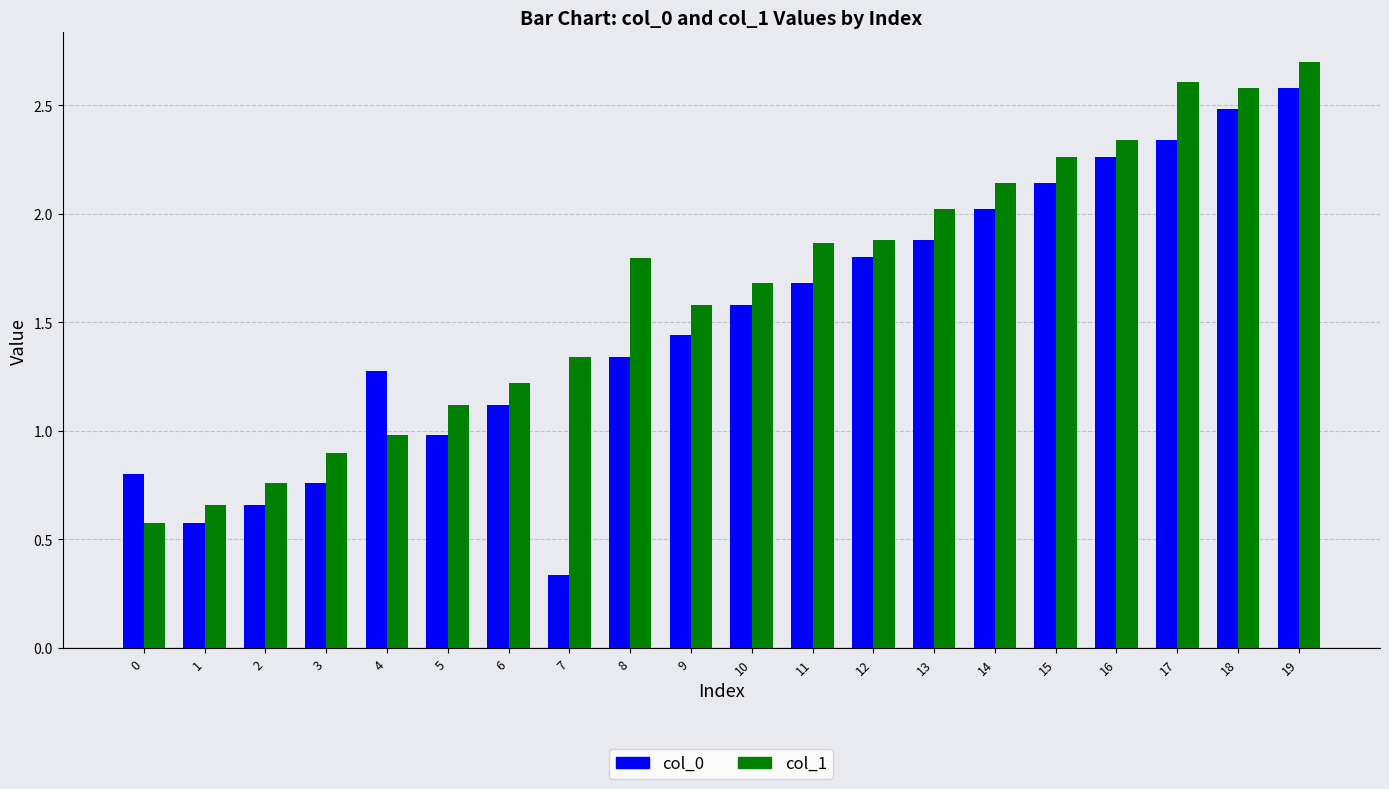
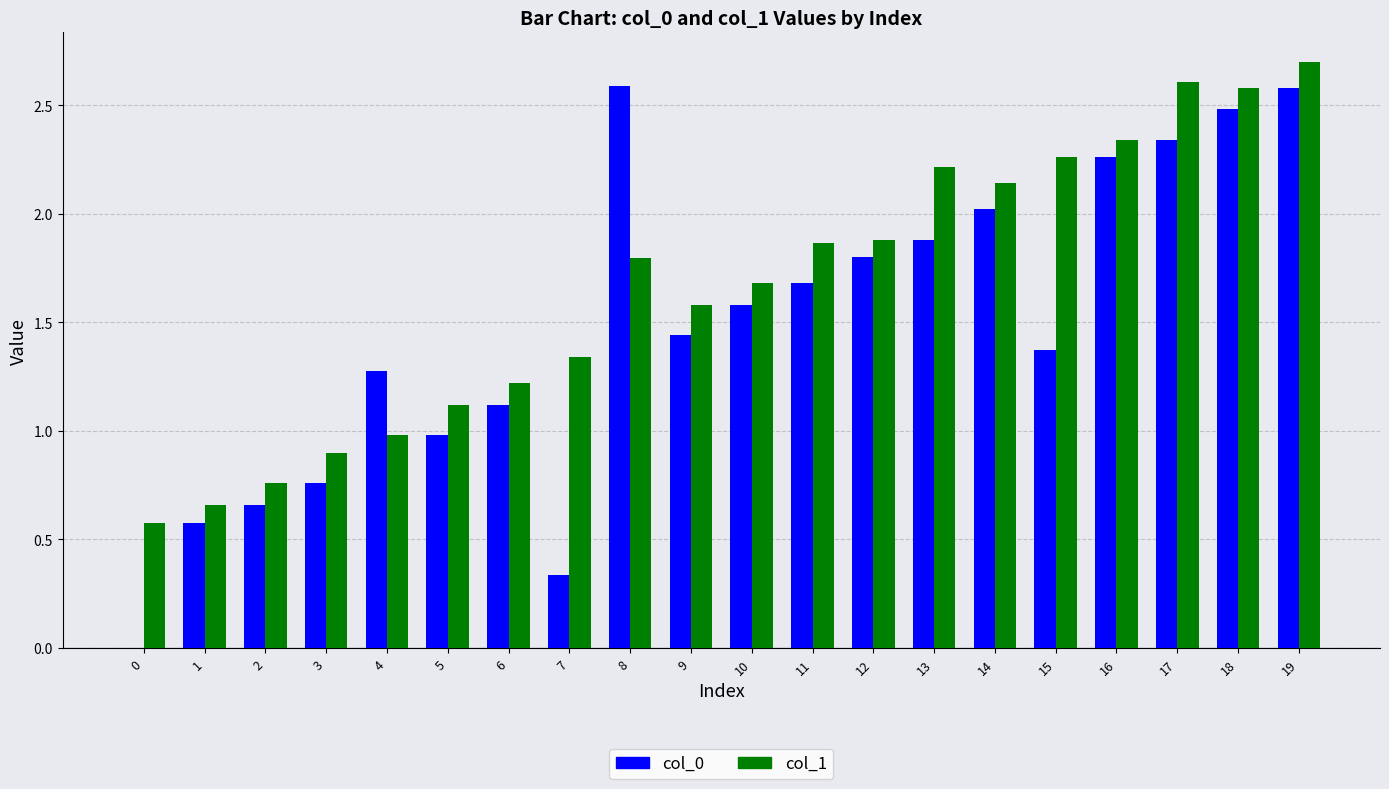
col_0, 0: 0.8 -> 0.0
col_0, 8: 1.34 -> 2.59
col_1, 13: 2.02 -> 2.21
col_0, 15: 2.14 -> 1.37
